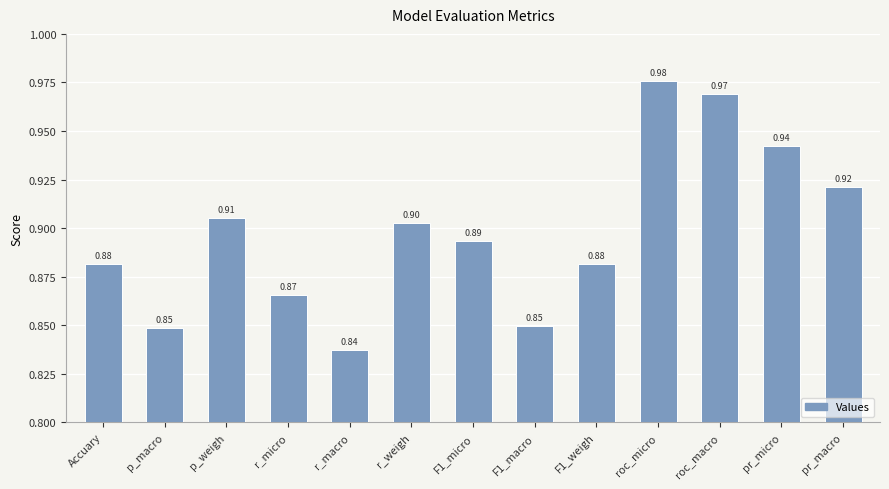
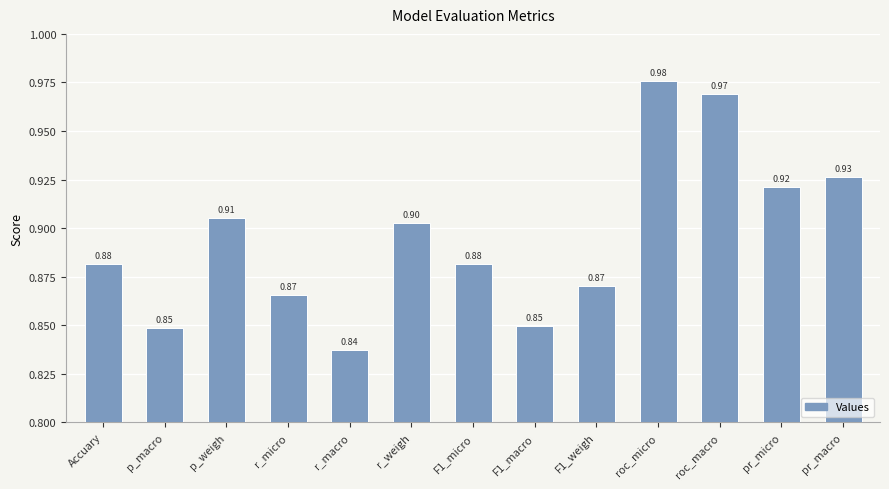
F1_micro: 0.89 -> 0.88
F1_weigh: 0.88 -> 0.87
pr_micro: 0.94 -> 0.92
pr_macro: 0.92 -> 0.93
